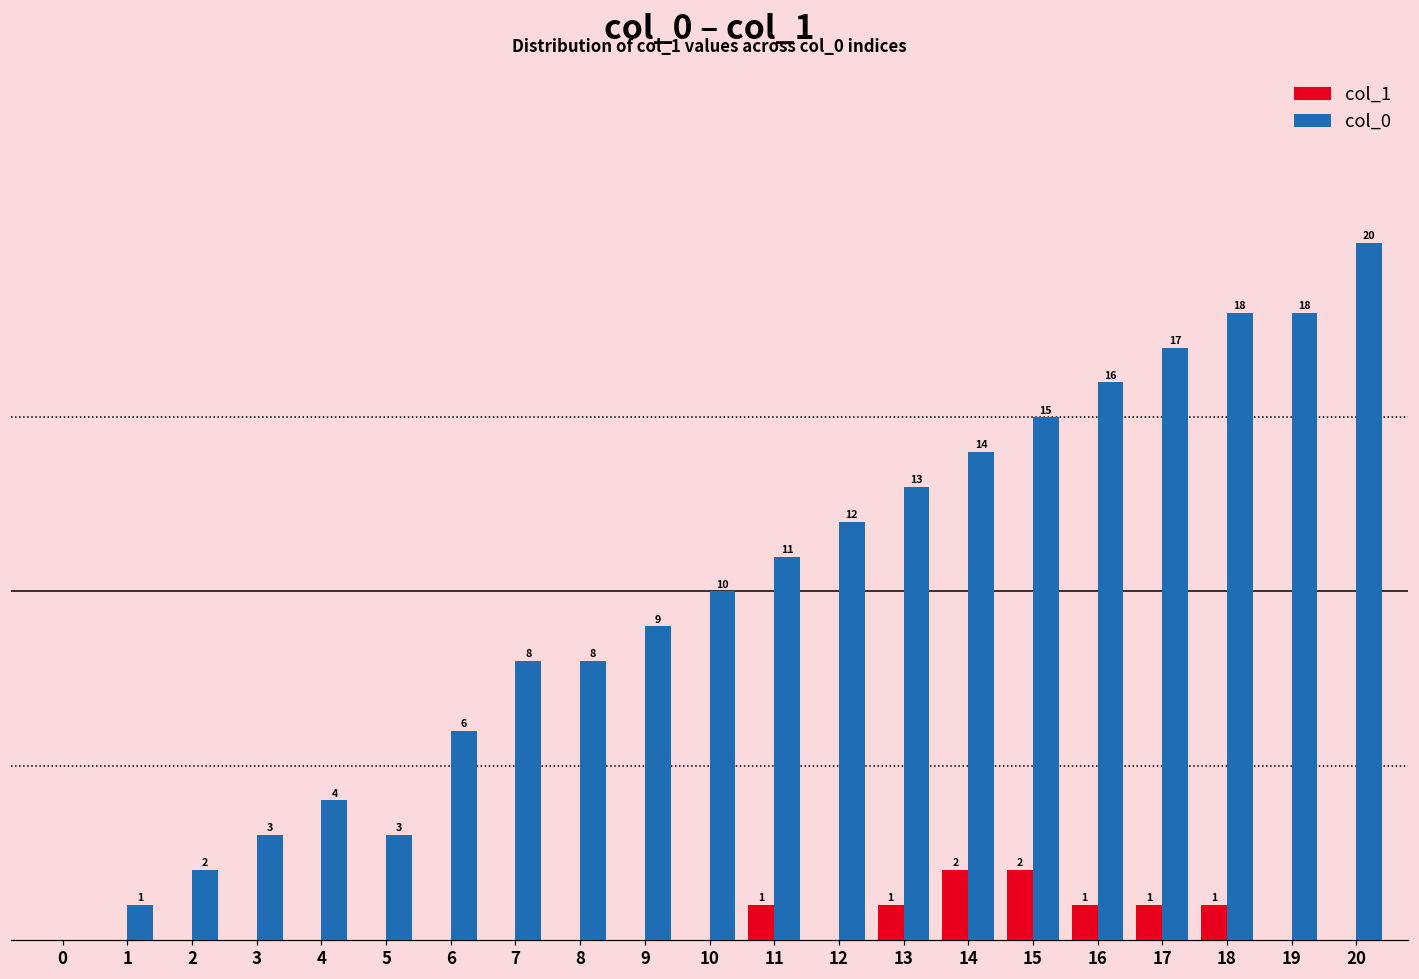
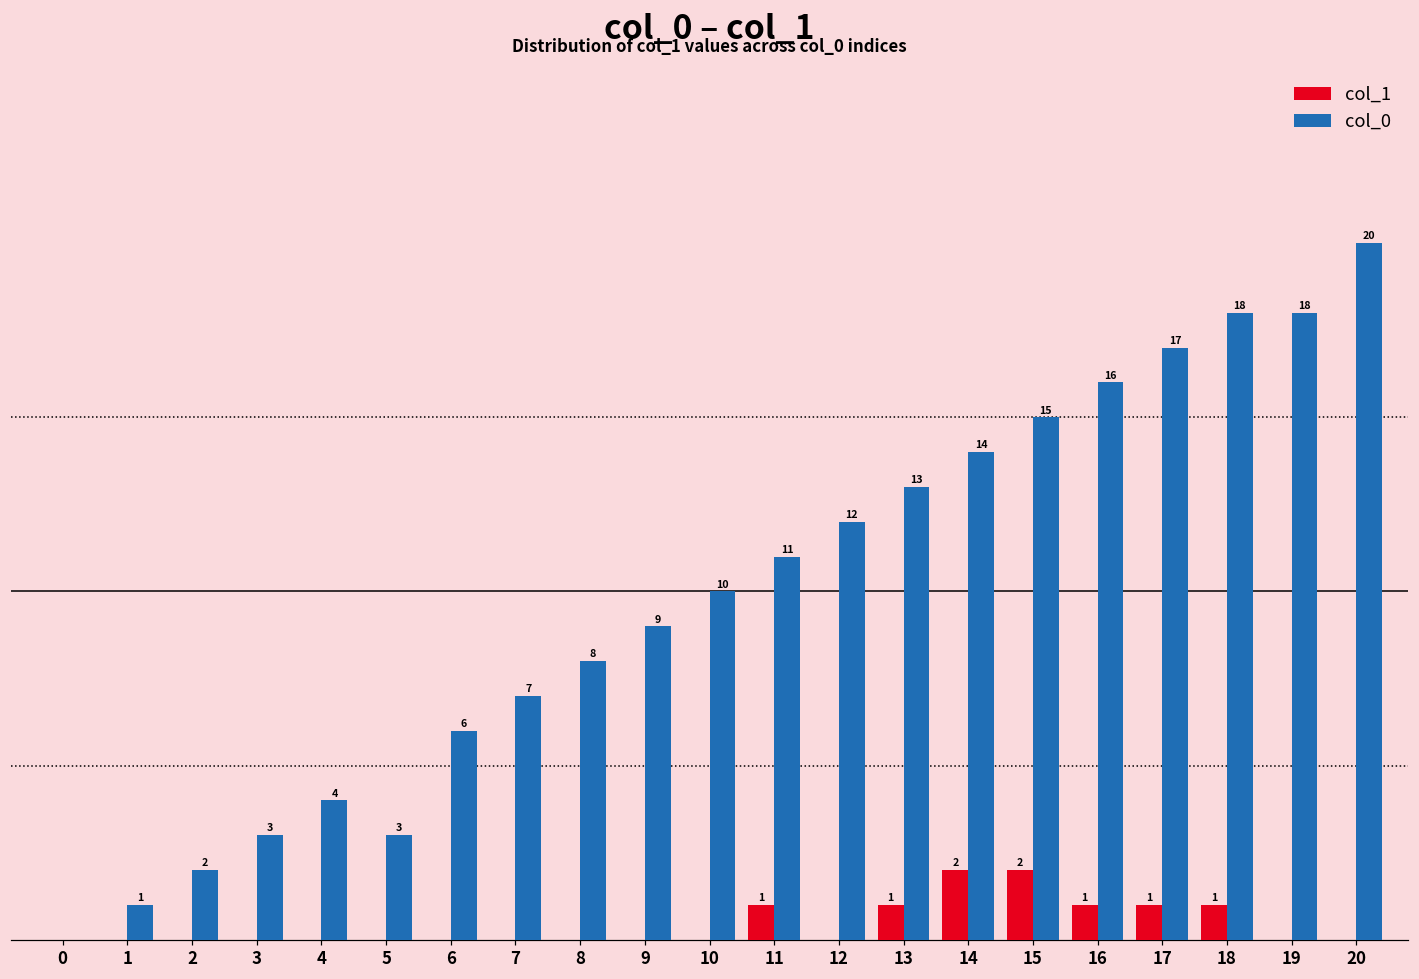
col_0, 7: 8 -> 7
